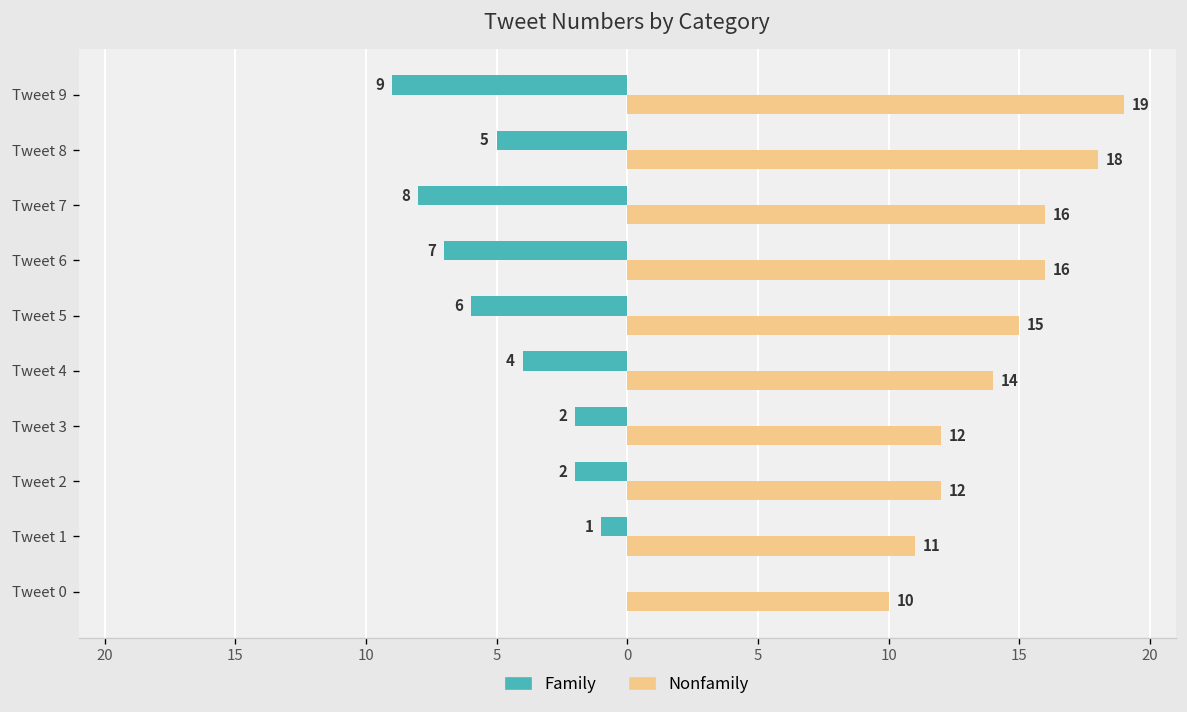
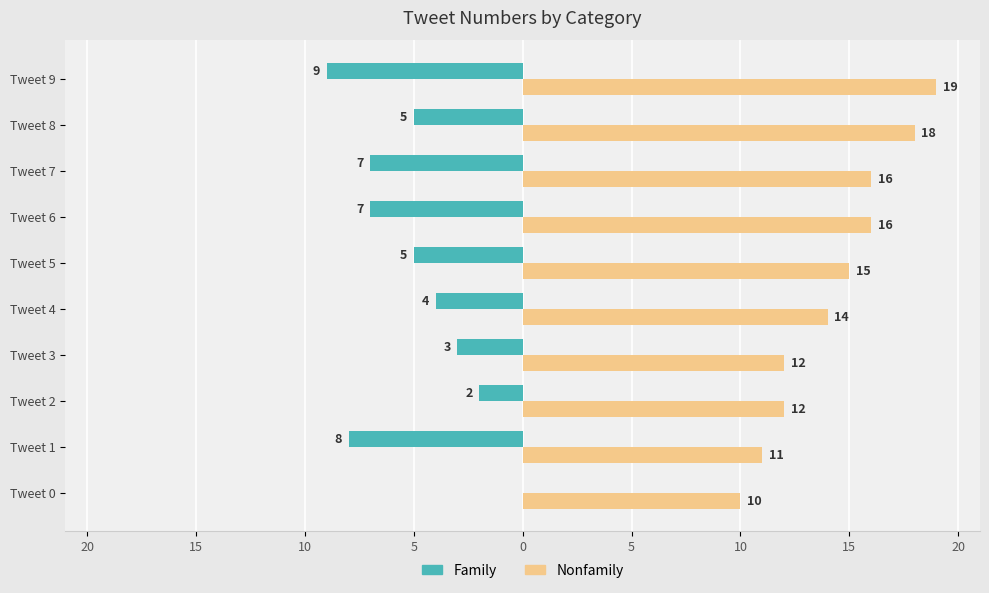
Family, Tweet 7: 8 -> 7
Family, Tweet 5: 6 -> 5
Family, Tweet 3: 2 -> 3
Family, Tweet 1: 1 -> 8
